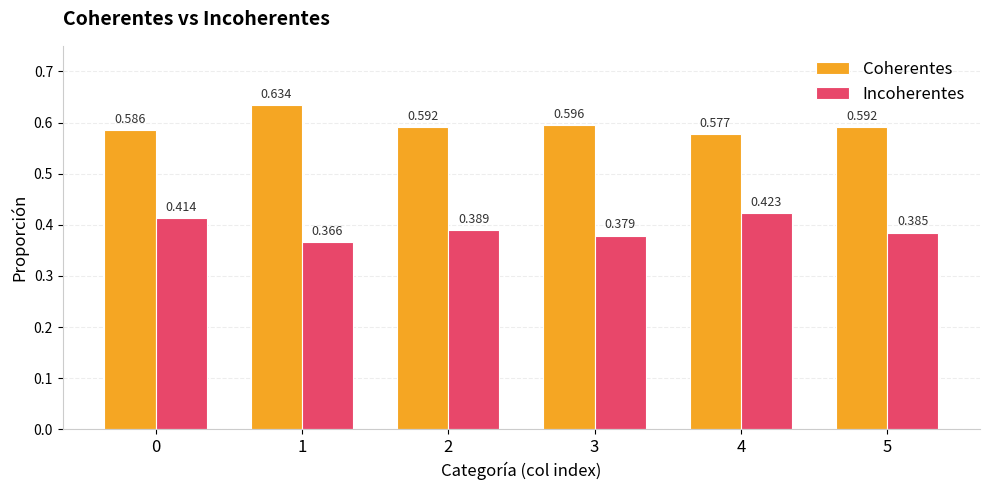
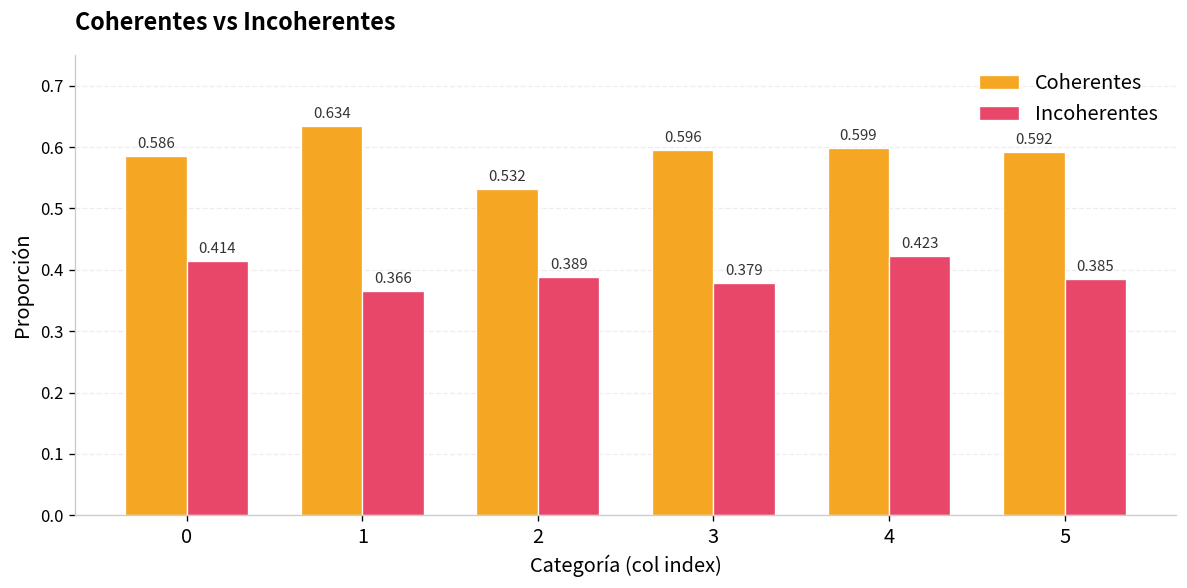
Coherentes, 2: 0.592 -> 0.532
Coherentes, 4: 0.577 -> 0.599
